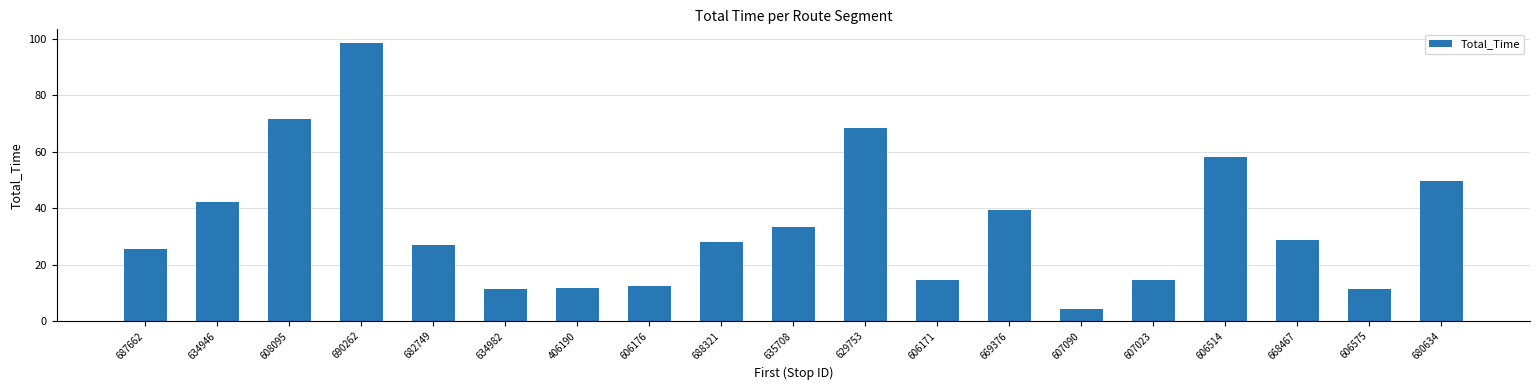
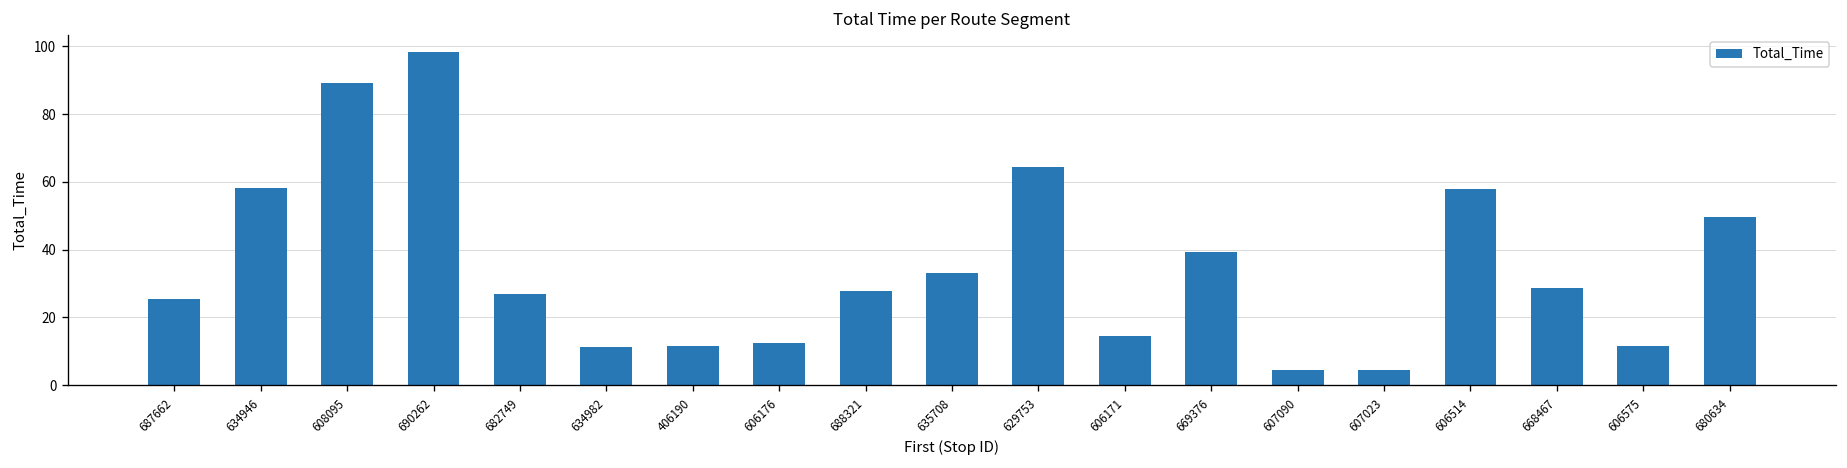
634946: 42 -> 58
608095: 71 -> 89
629753: 68 -> 64
607023: 15 -> 4
